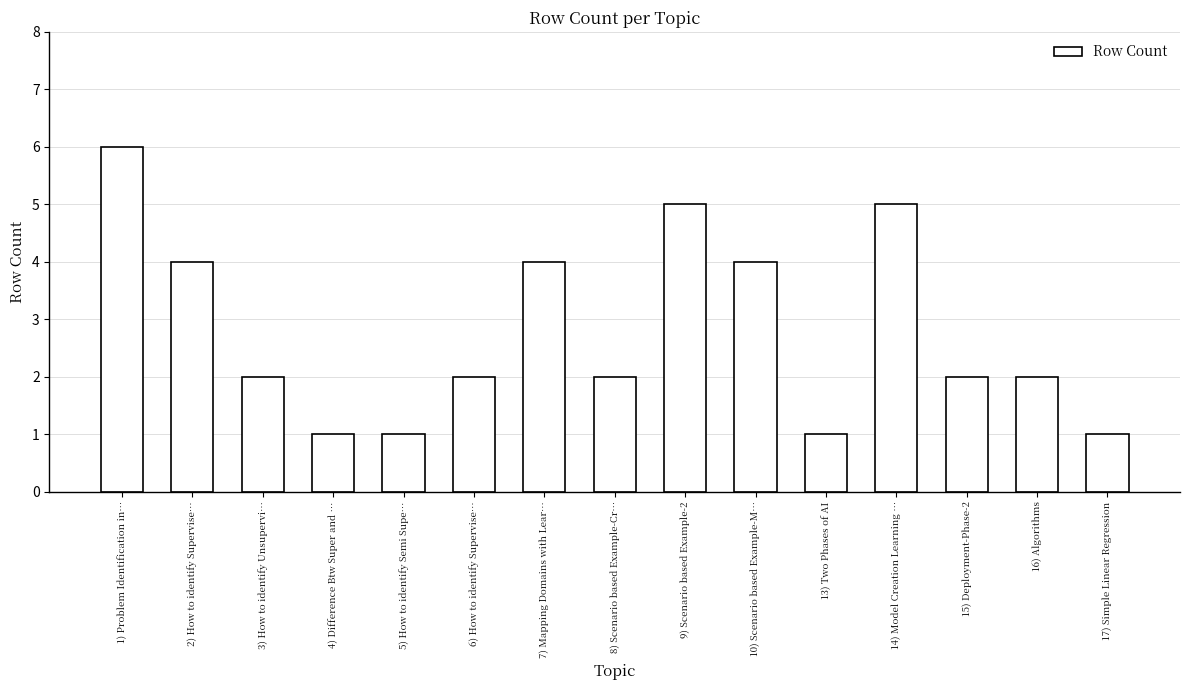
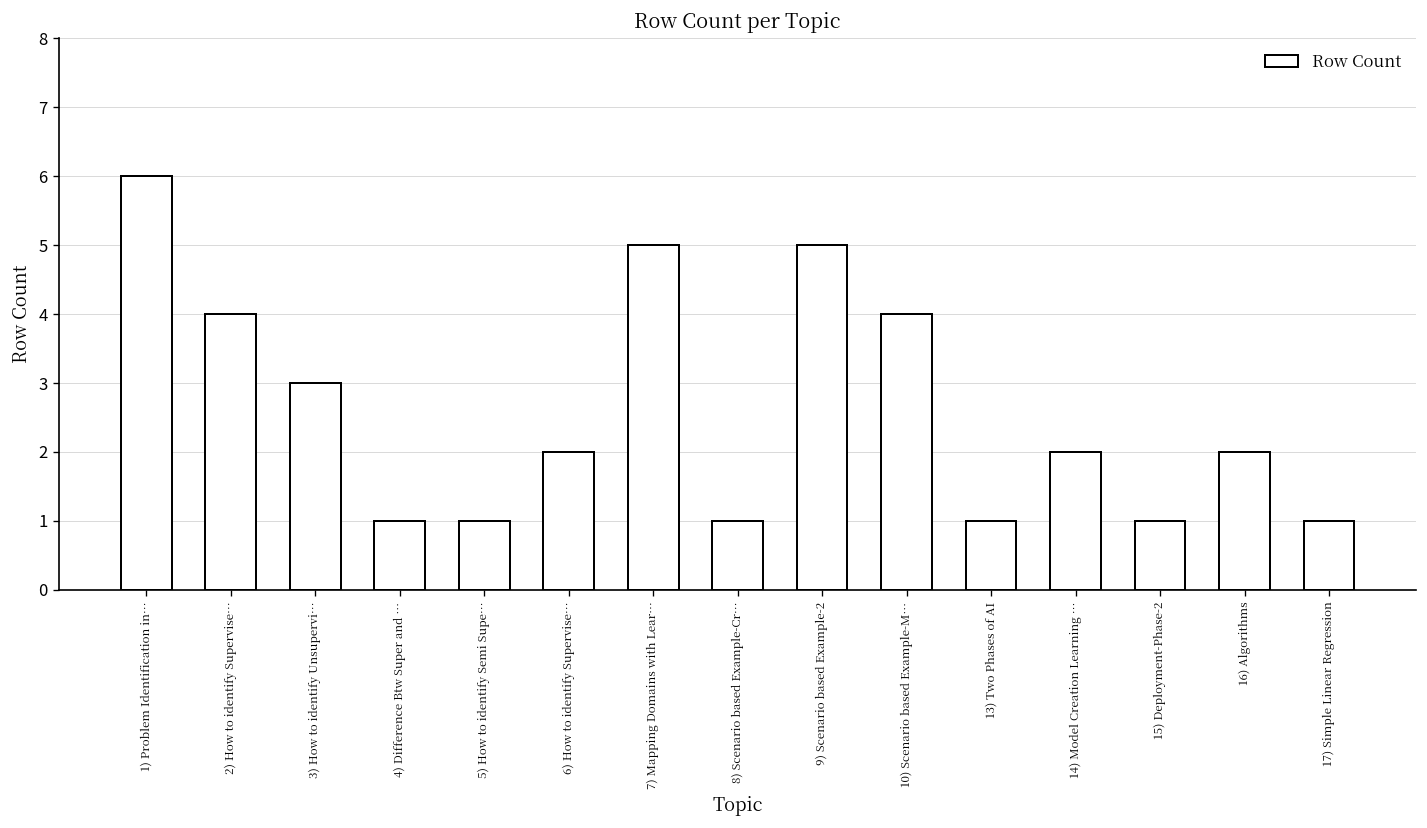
3) How to identify Unsupervi…: 2 -> 3
7) Mapping Domains with Lear…: 4 -> 5
8) Scenario based Example-Cr…: 2 -> 1
14) Model Creation Learning …: 5 -> 2
15) Deployment-Phase-2: 2 -> 1
